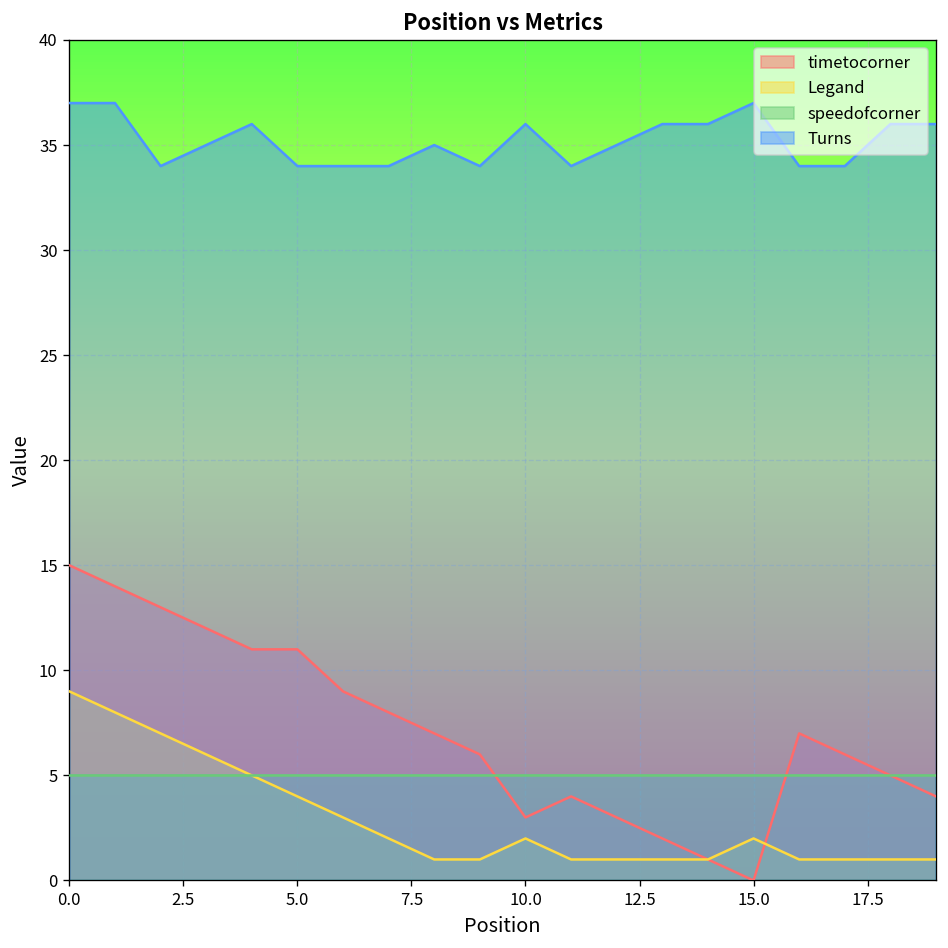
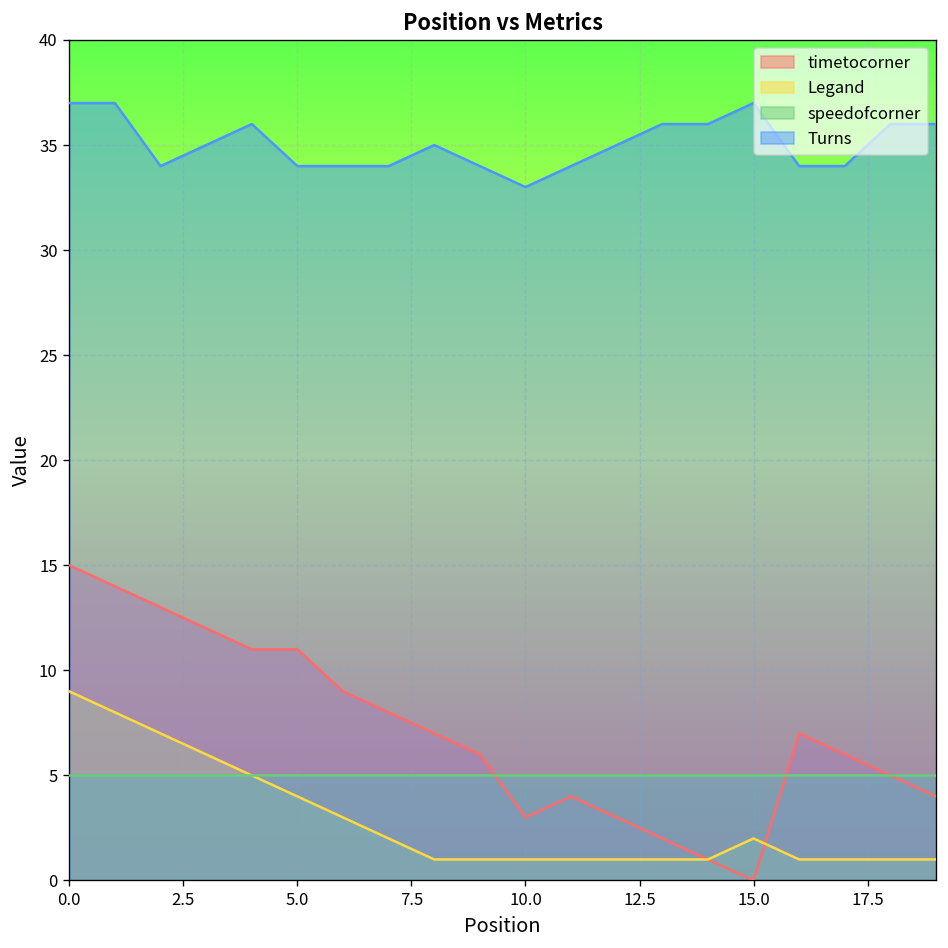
Legand, 10.0: 2 -> 1
Turns, 10.0: 36 -> 33
